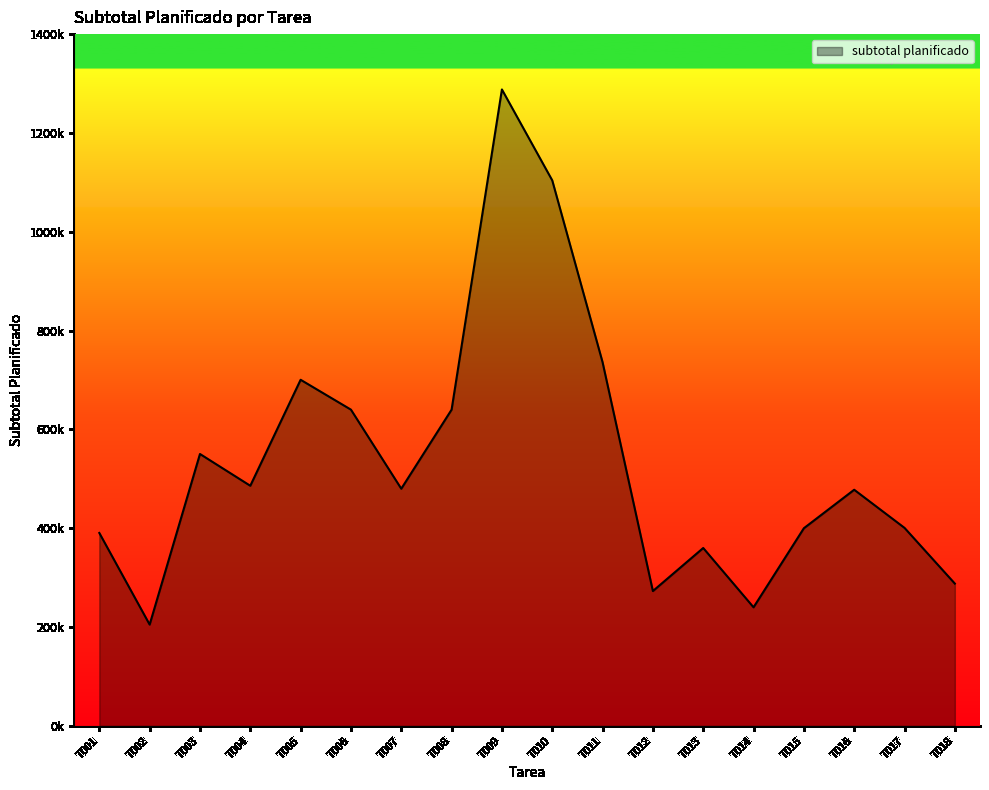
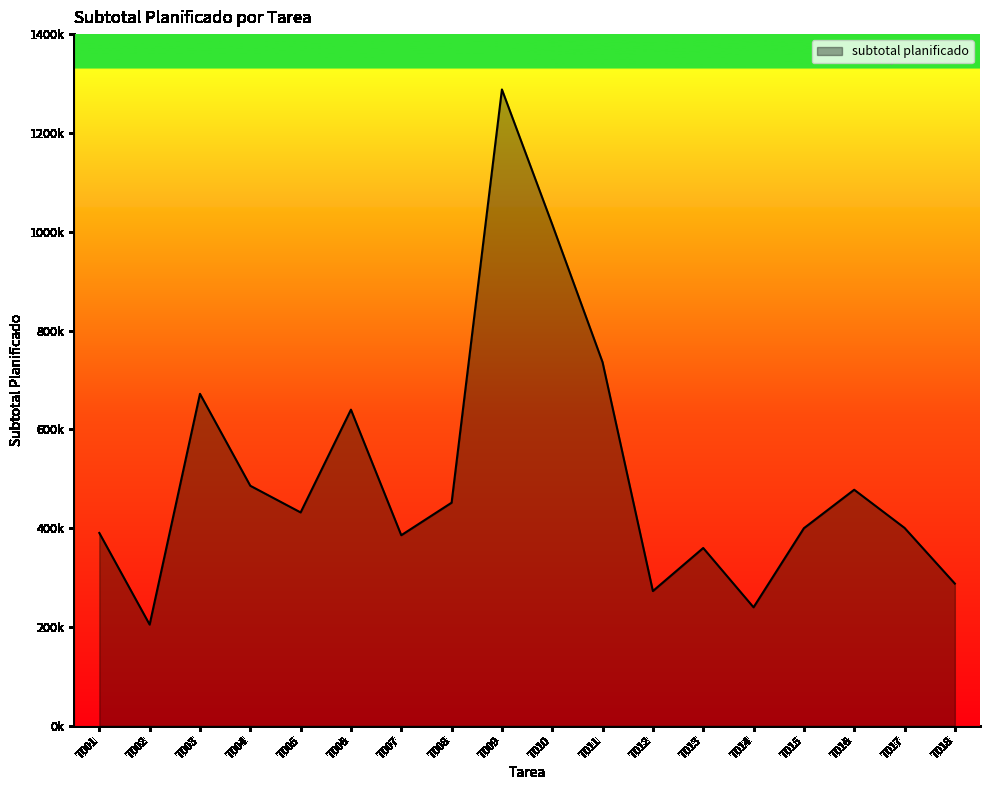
T003: 550000 -> 670000
T005: 700000 -> 430000
T007: 480000 -> 390000
T008: 640000 -> 450000
T010: 1100000 -> 1010000
